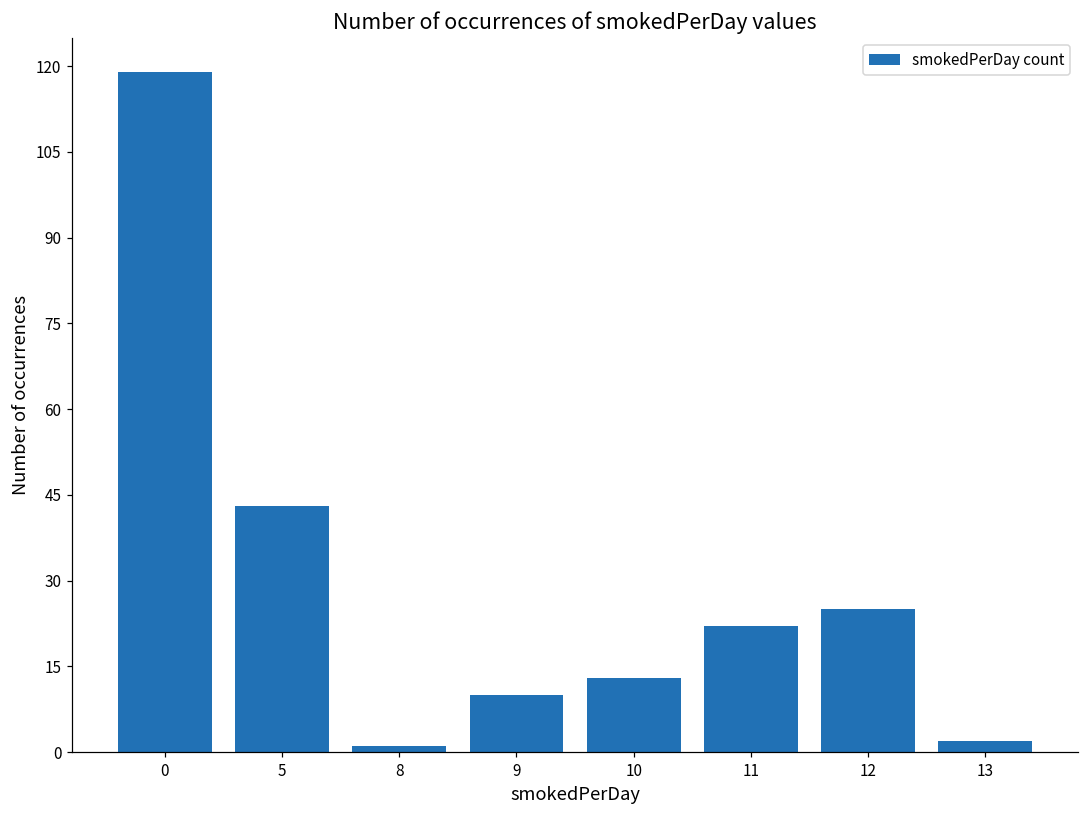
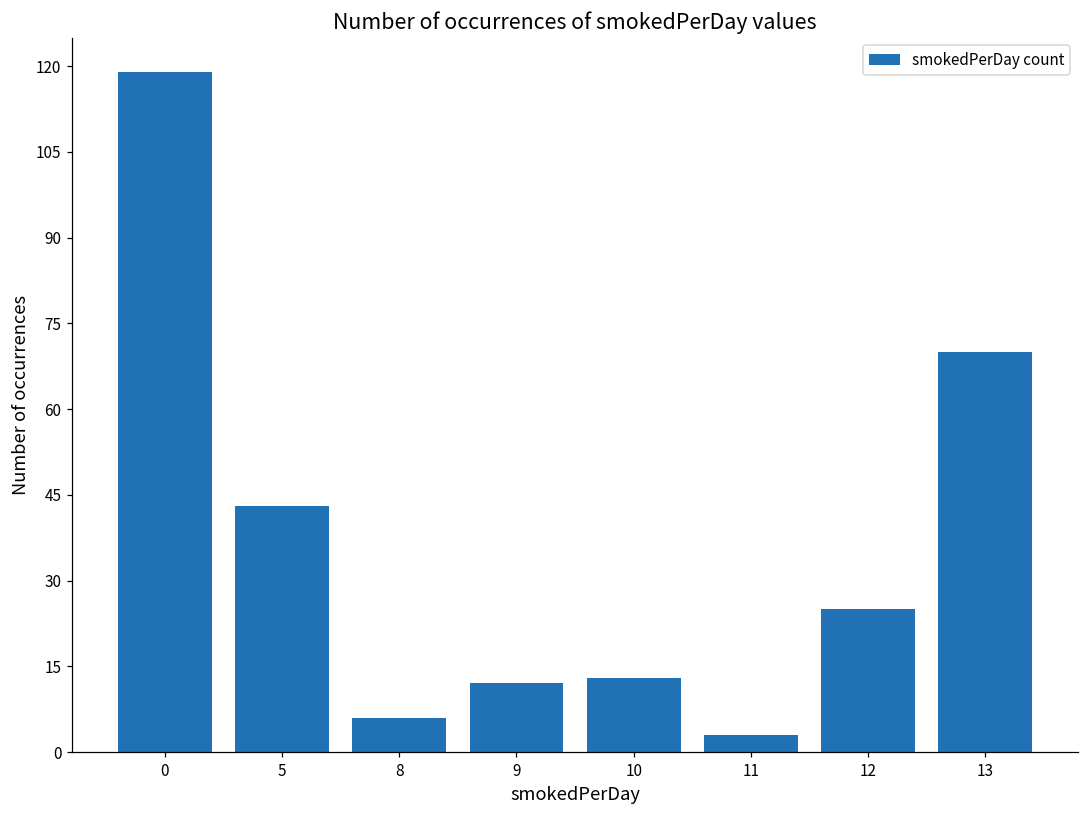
8: 1 -> 6
9: 10 -> 12
11: 22 -> 3
13: 2 -> 70
